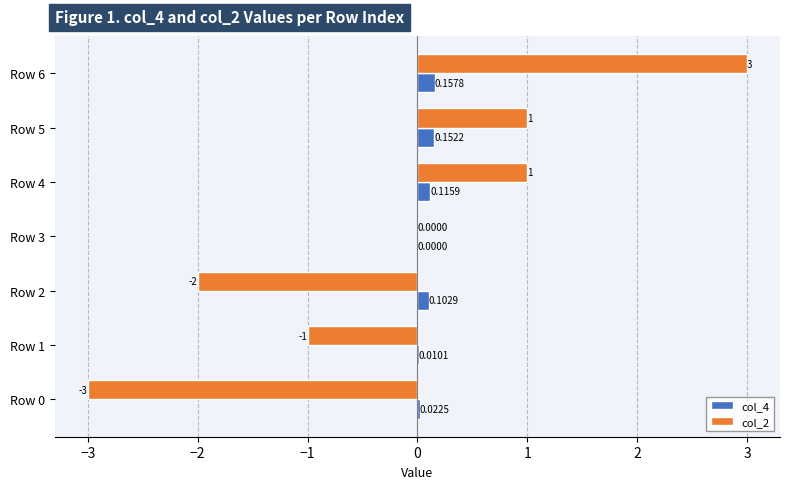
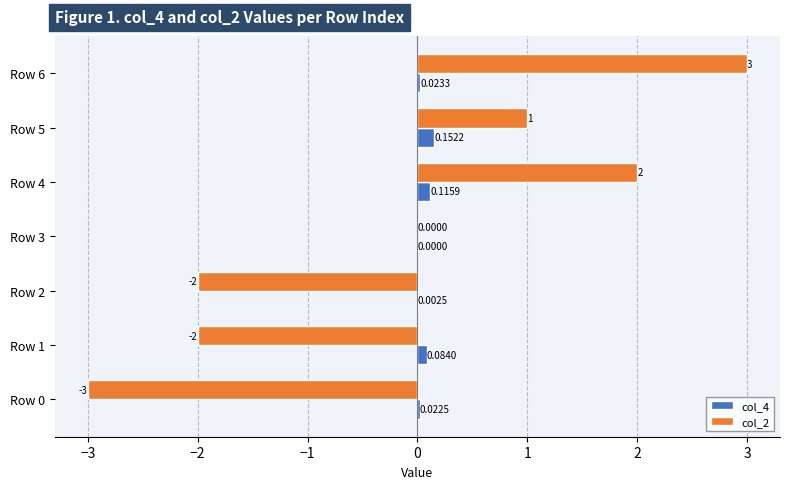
col_4, Row 6: 0.1578 -> 0.0233
col_2, Row 4: 1 -> 2
col_4, Row 2: 0.1029 -> 0.0025
col_2, Row 1: -1 -> -2
col_4, Row 1: 0.0101 -> 0.0840
